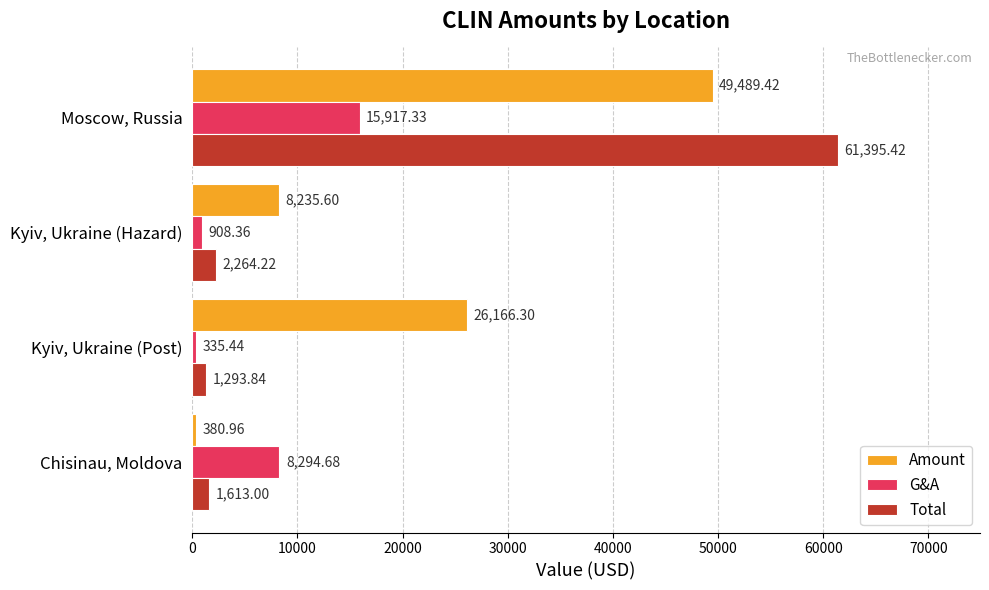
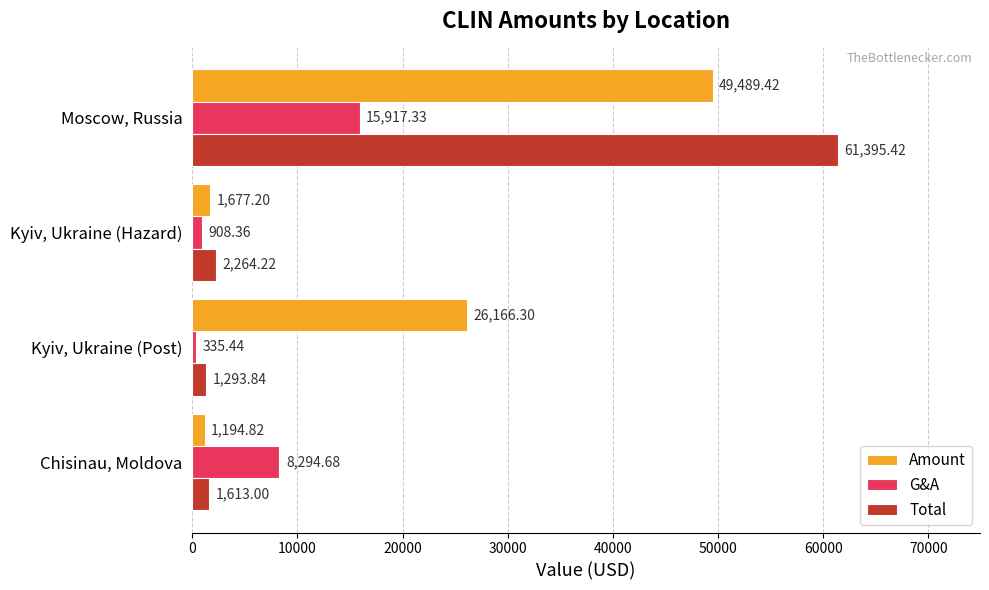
Amount, Kyiv, Ukraine (Hazard): 8,235.60 -> 1,677.20
Amount, Chisinau, Moldova: 380.96 -> 1,194.82
